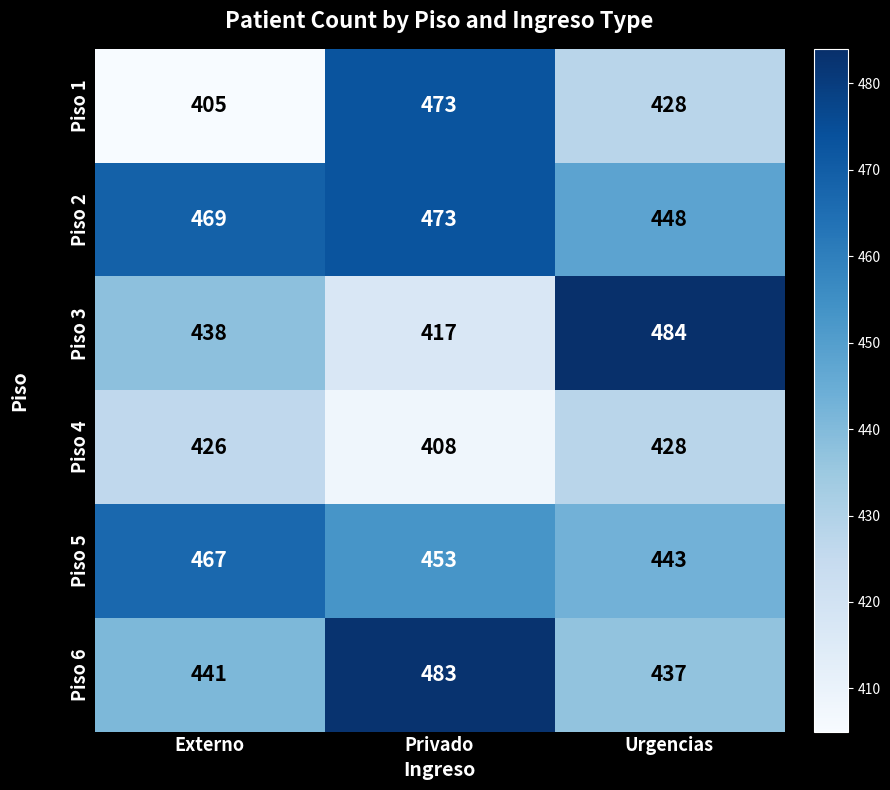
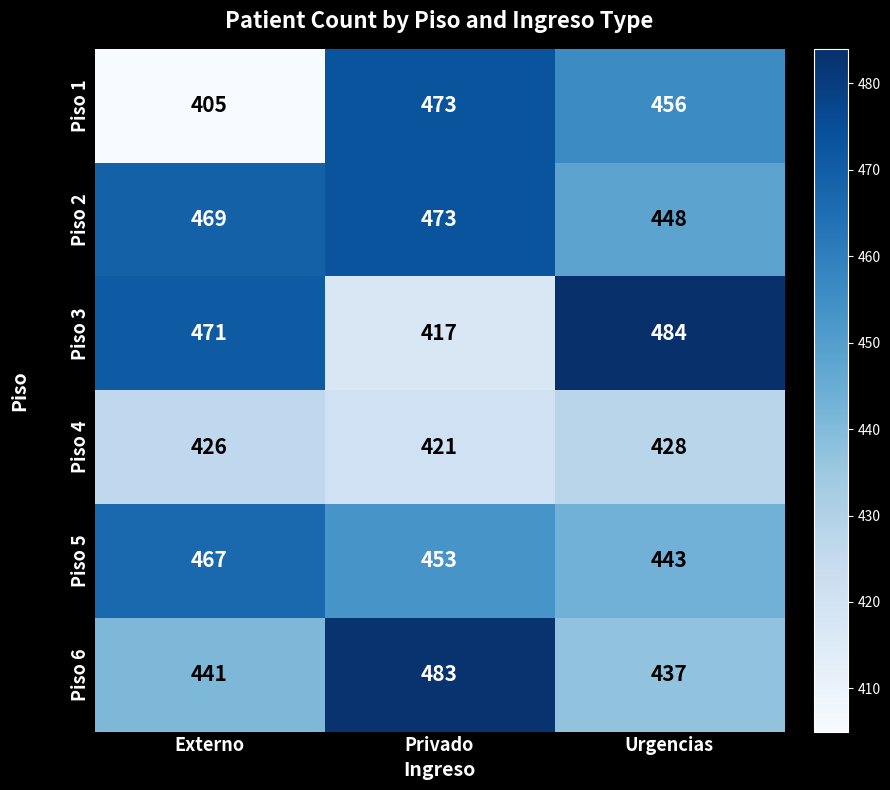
Piso 1, Urgencias: 428 -> 456
Piso 3, Externo: 438 -> 471
Piso 4, Privado: 408 -> 421
